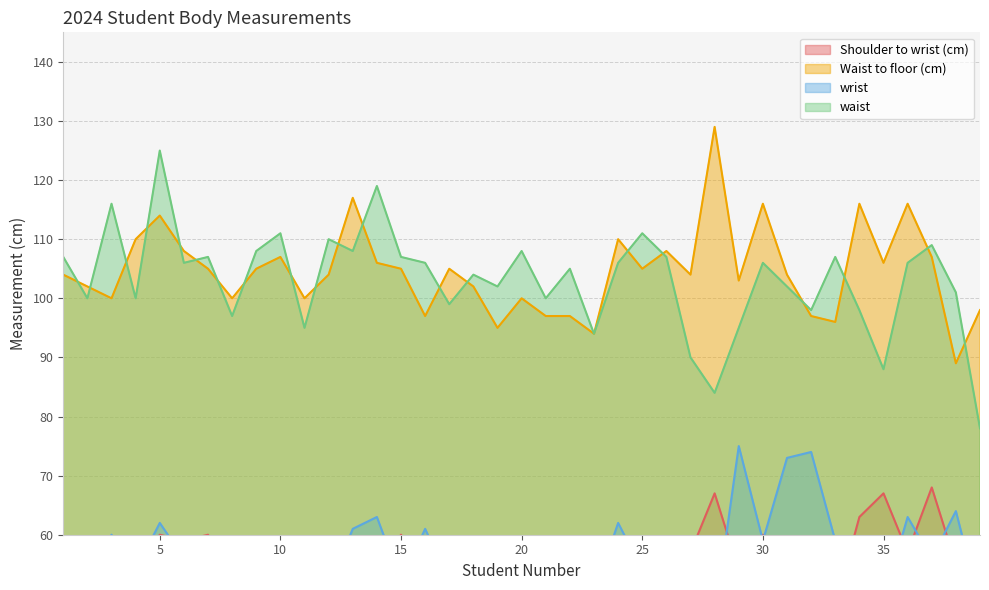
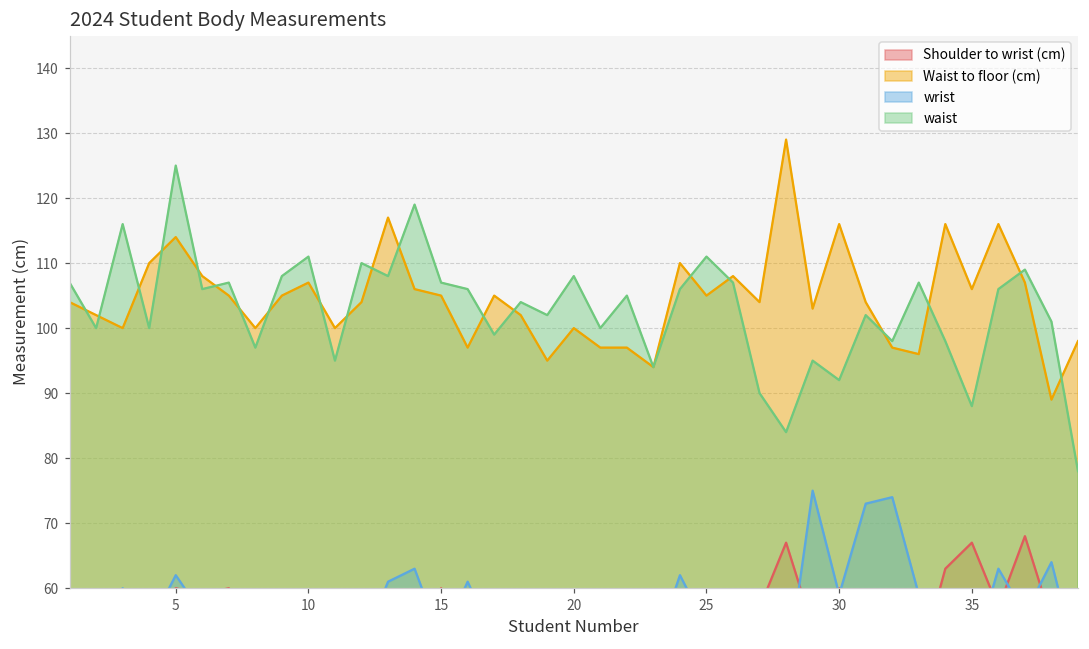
waist, 30: 106 -> 92
